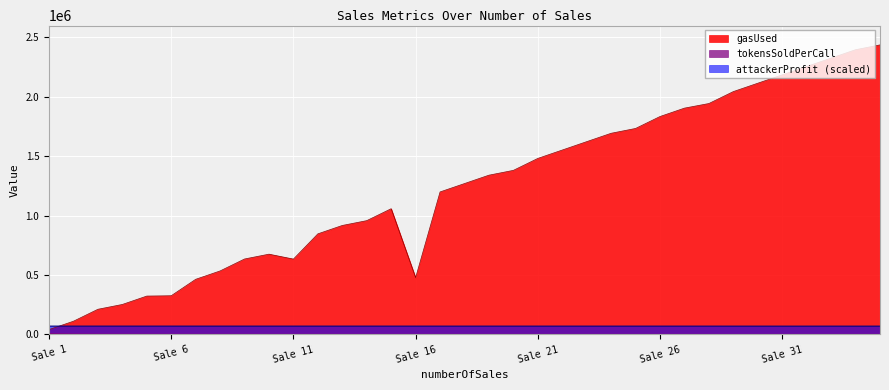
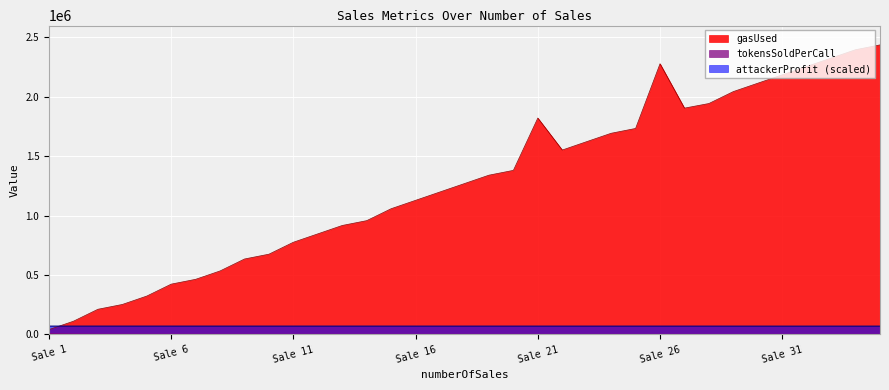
gasUsed, Sale 6: 330000 -> 420000
gasUsed, Sale 11: 630000 -> 780000
gasUsed, Sale 16: 480000 -> 1130000
gasUsed, Sale 21: 1480000 -> 1820000
gasUsed, Sale 26: 1830000 -> 2280000
